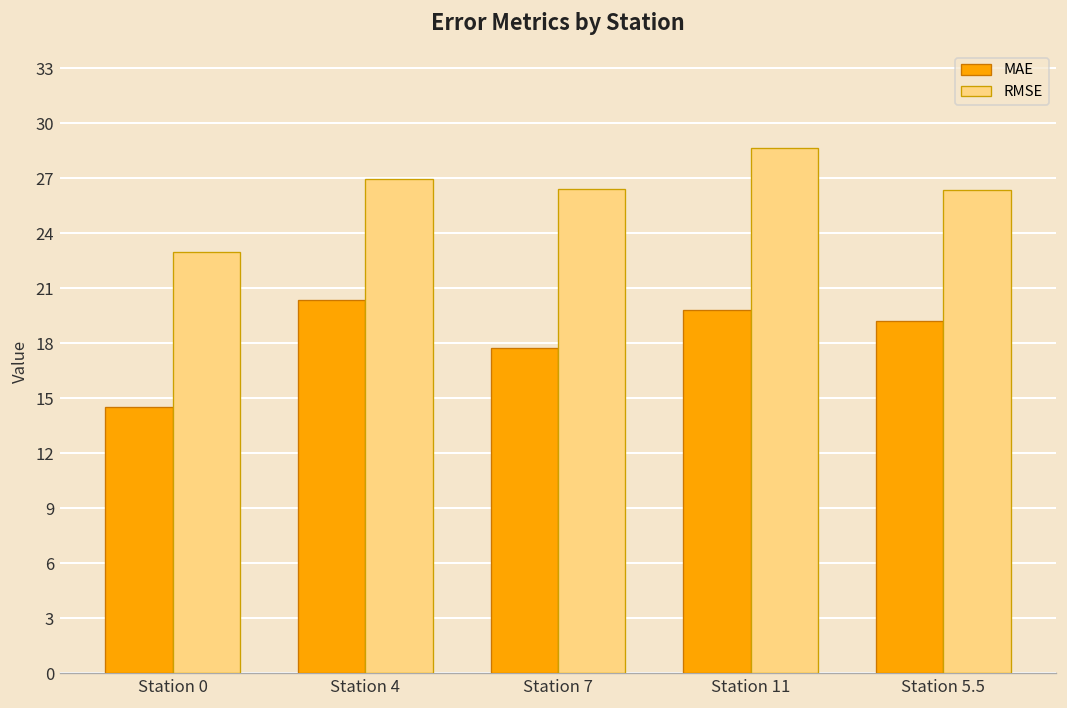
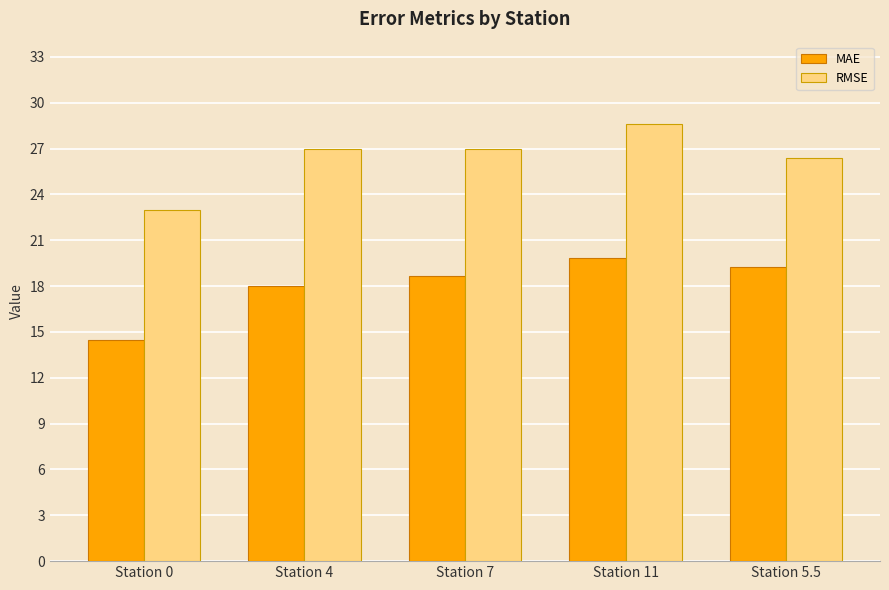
MAE, Station 4: 20.4 -> 18.0
MAE, Station 7: 17.7 -> 18.7
RMSE, Station 7: 26.4 -> 27.0
